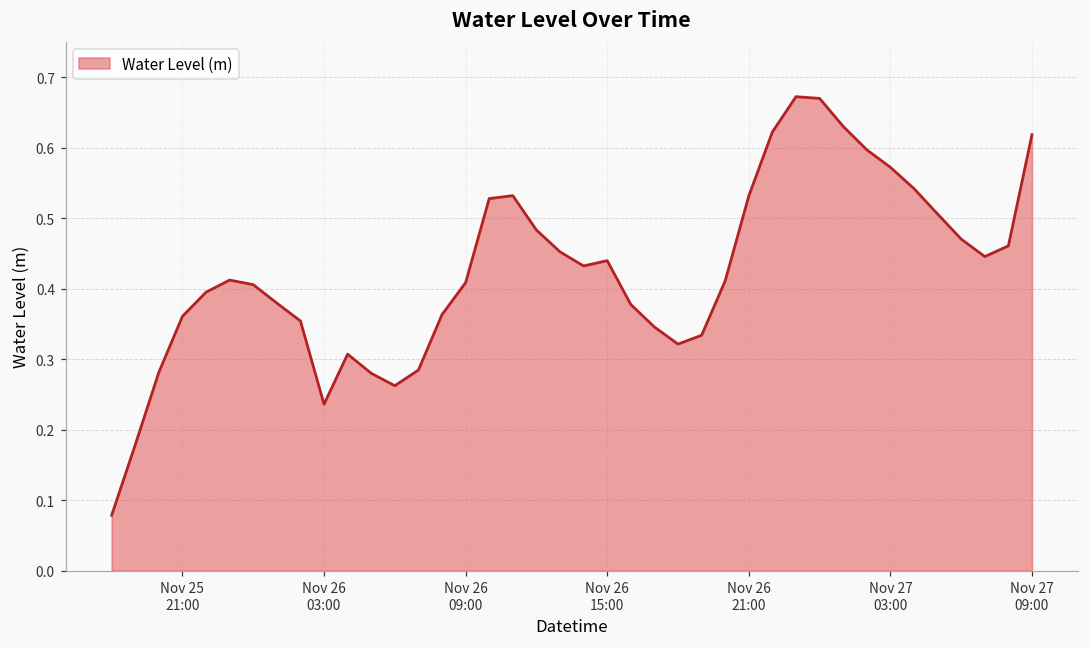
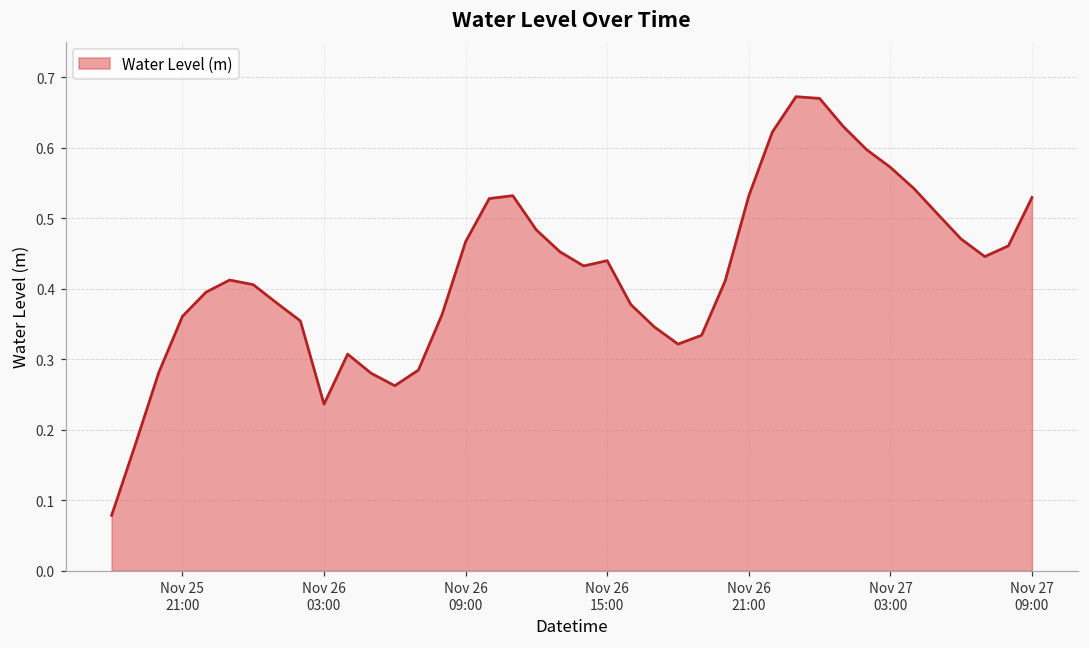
Nov 26 09:00: 0.41 -> 0.47
Nov 27 09:00: 0.62 -> 0.53
